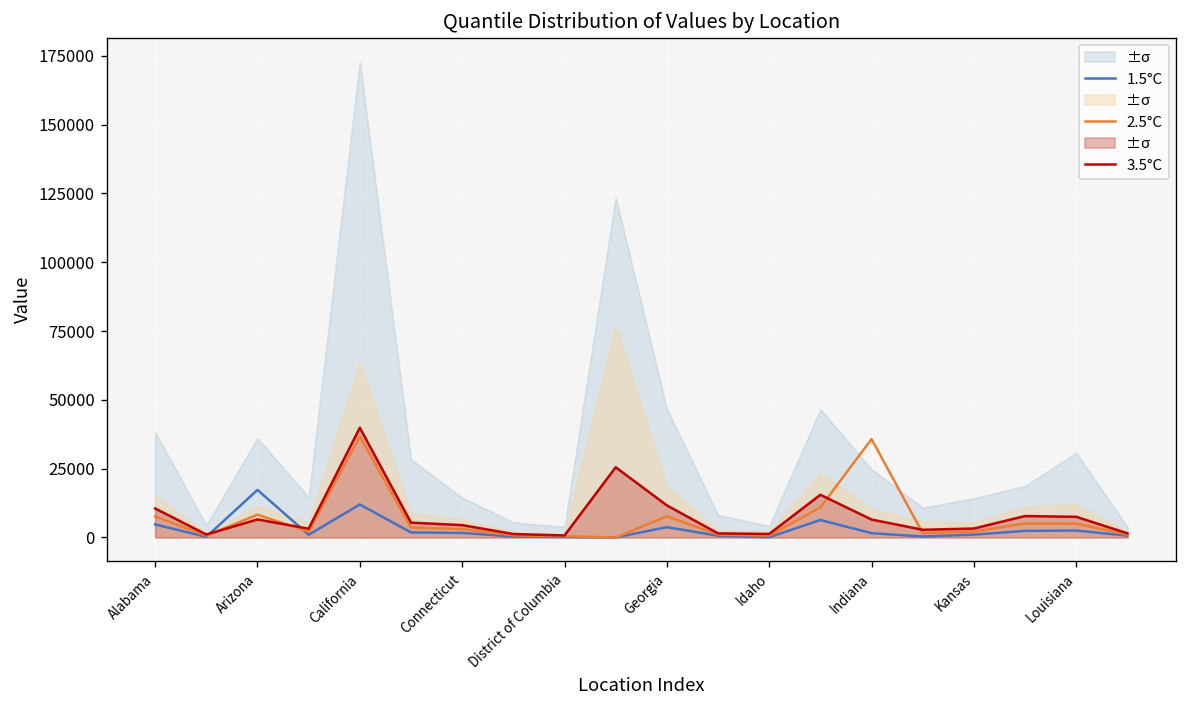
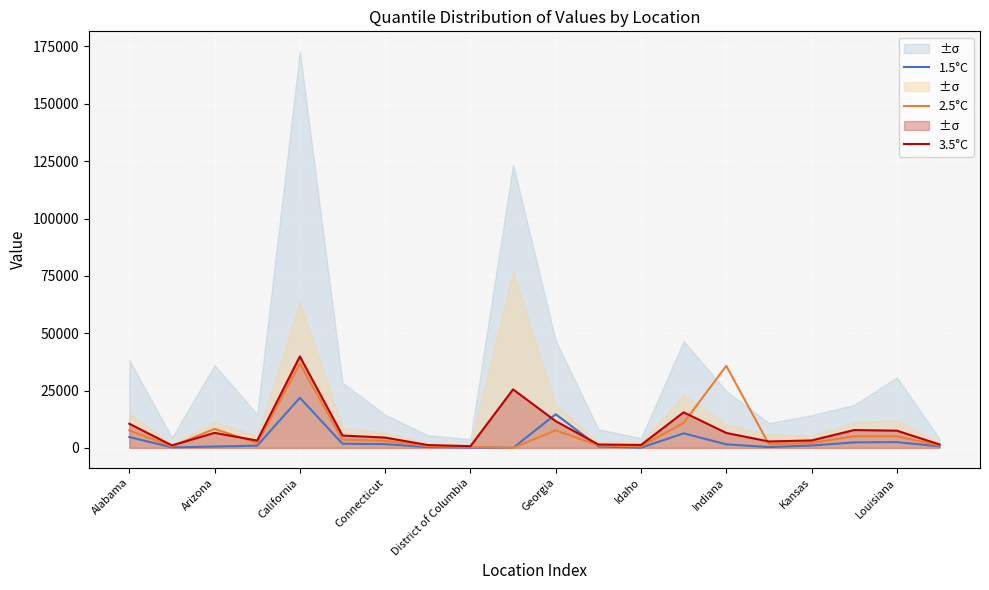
1.5°C, Arizona: 17000 -> 1000
1.5°C, California: 12000 -> 22000
1.5°C, Georgia: 4000 -> 15000
